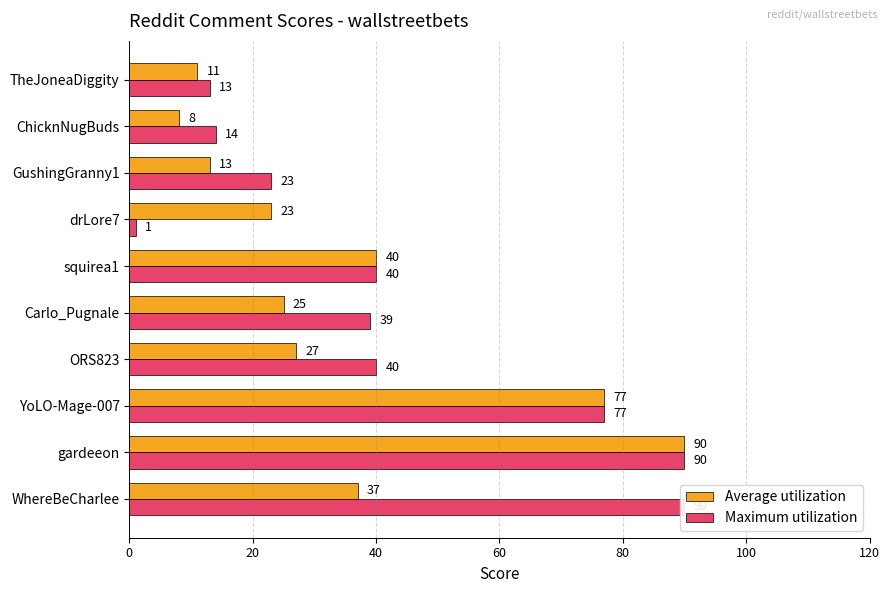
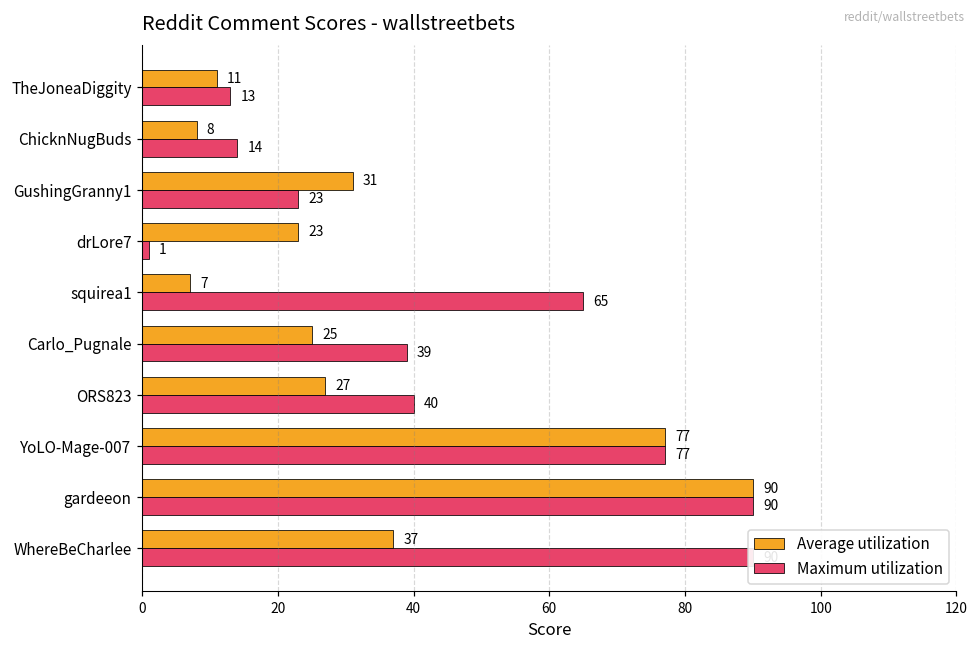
Average utilization, GushingGranny1: 13 -> 31
Average utilization, squirea1: 40 -> 7
Maximum utilization, squirea1: 40 -> 65
